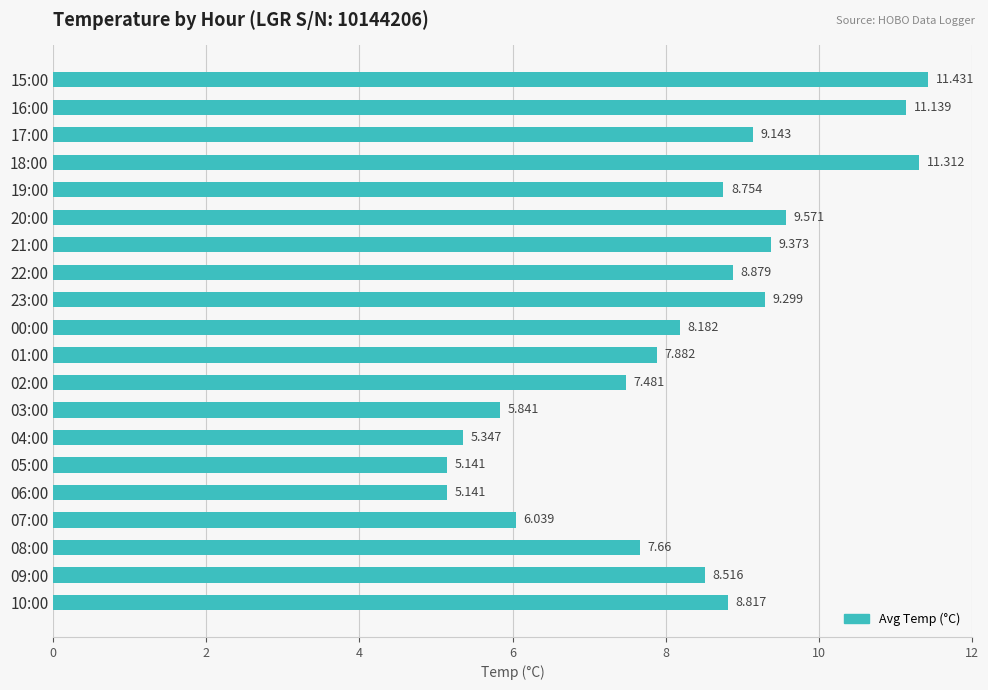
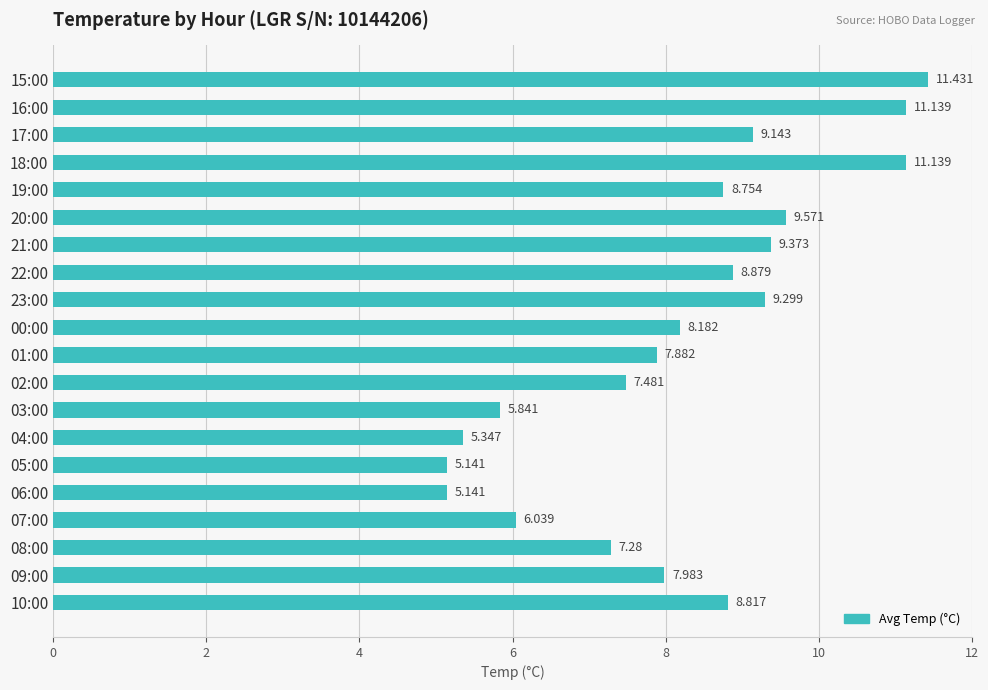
18:00: 11.312 -> 11.139
08:00: 7.66 -> 7.28
09:00: 8.516 -> 7.983
